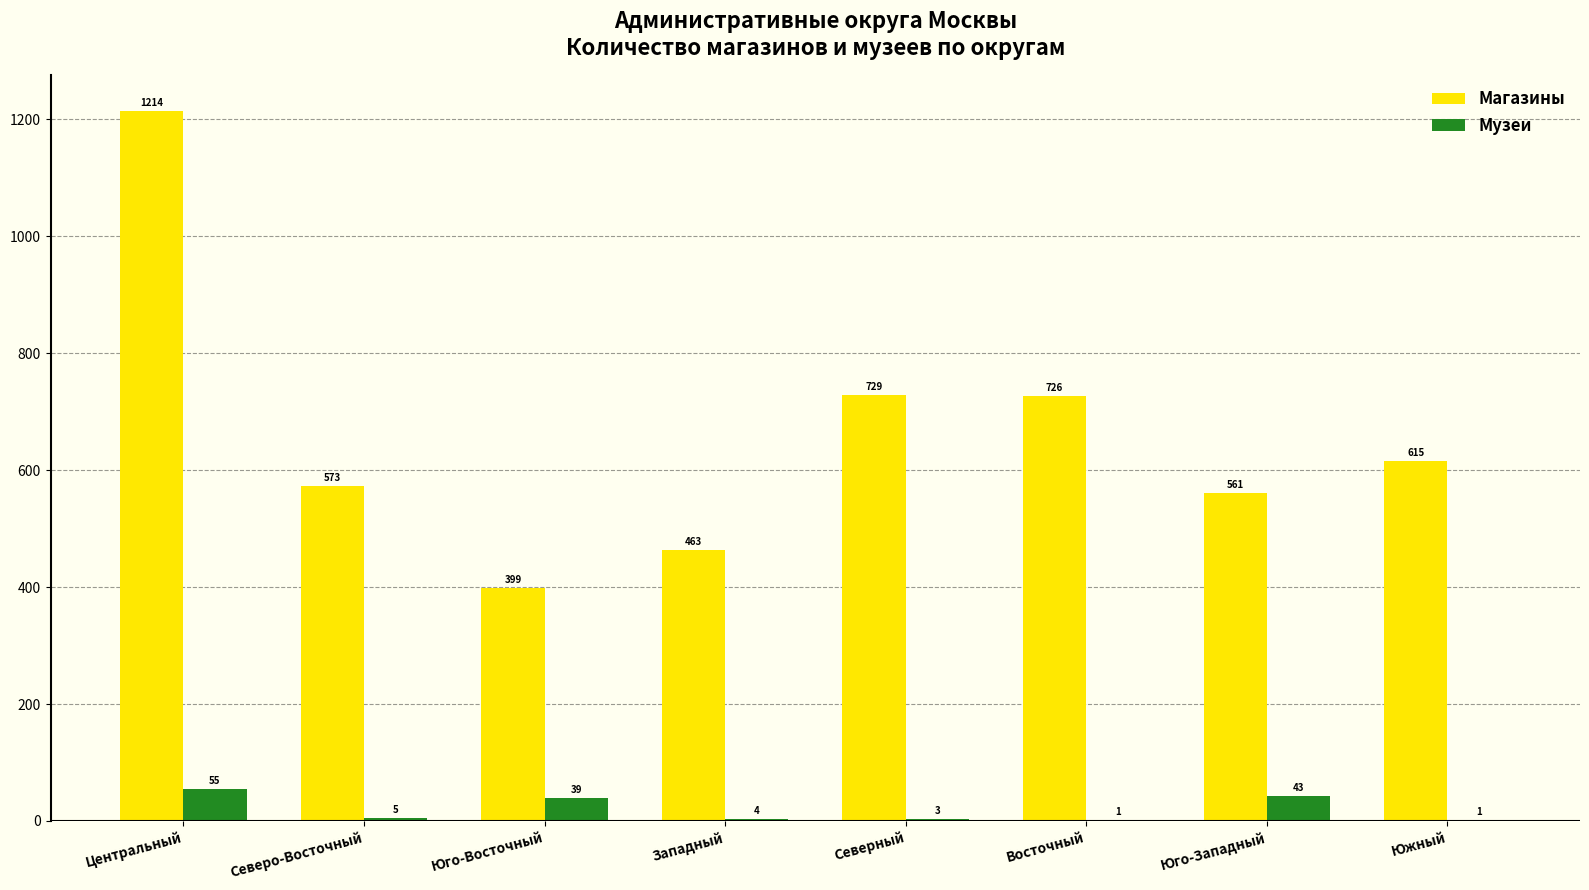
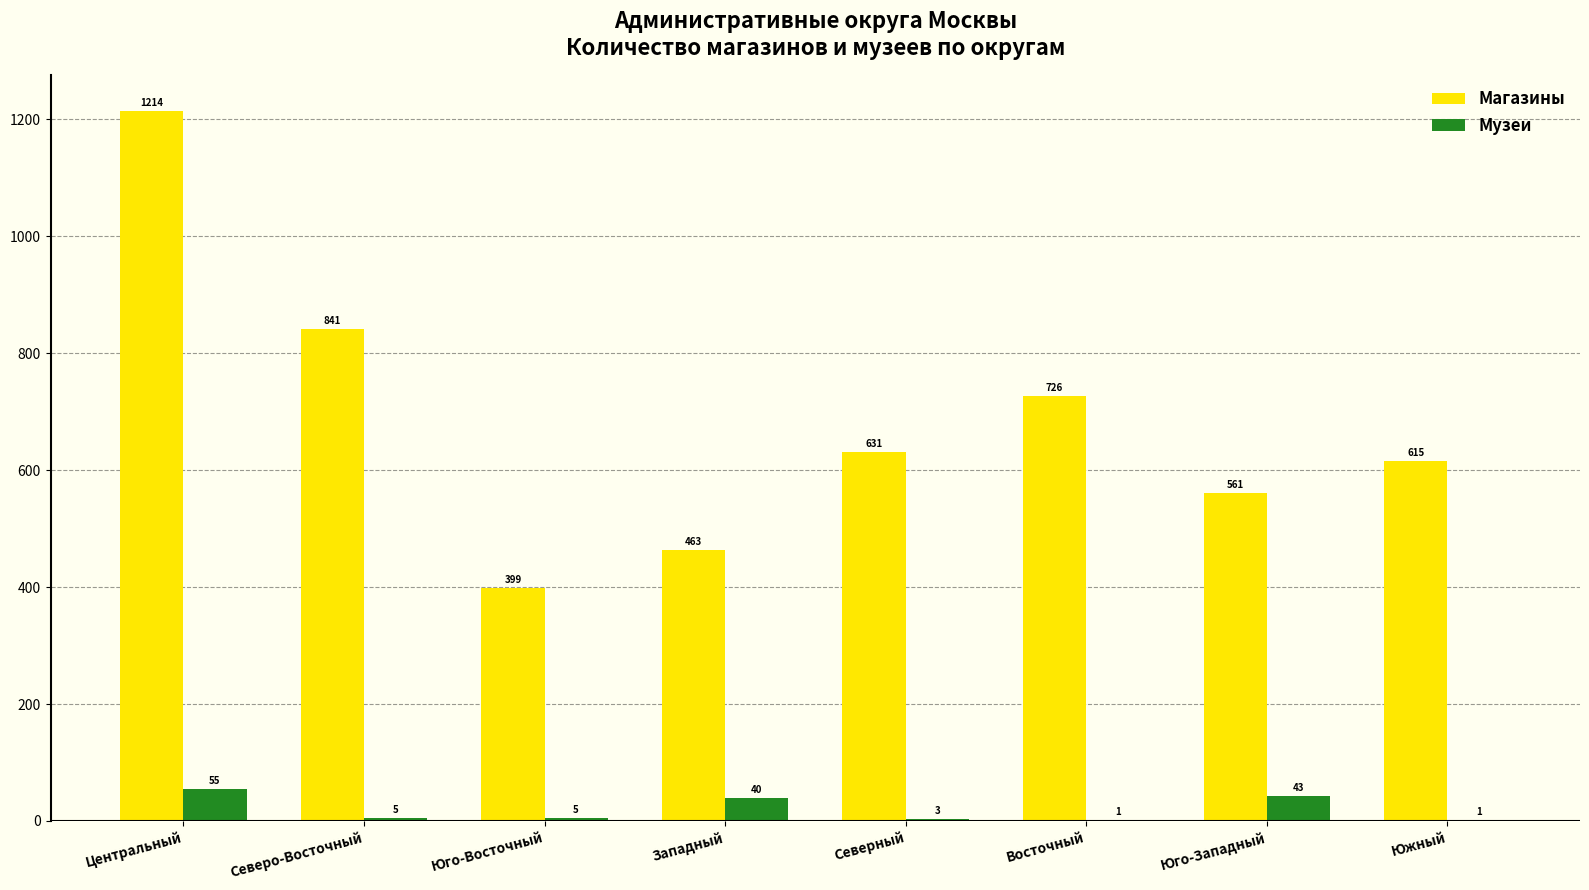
Магазины, Северо-Восточный: 573 -> 841
Музеи, Юго-Восточный: 39 -> 5
Музеи, Западный: 4 -> 40
Магазины, Северный: 729 -> 631
